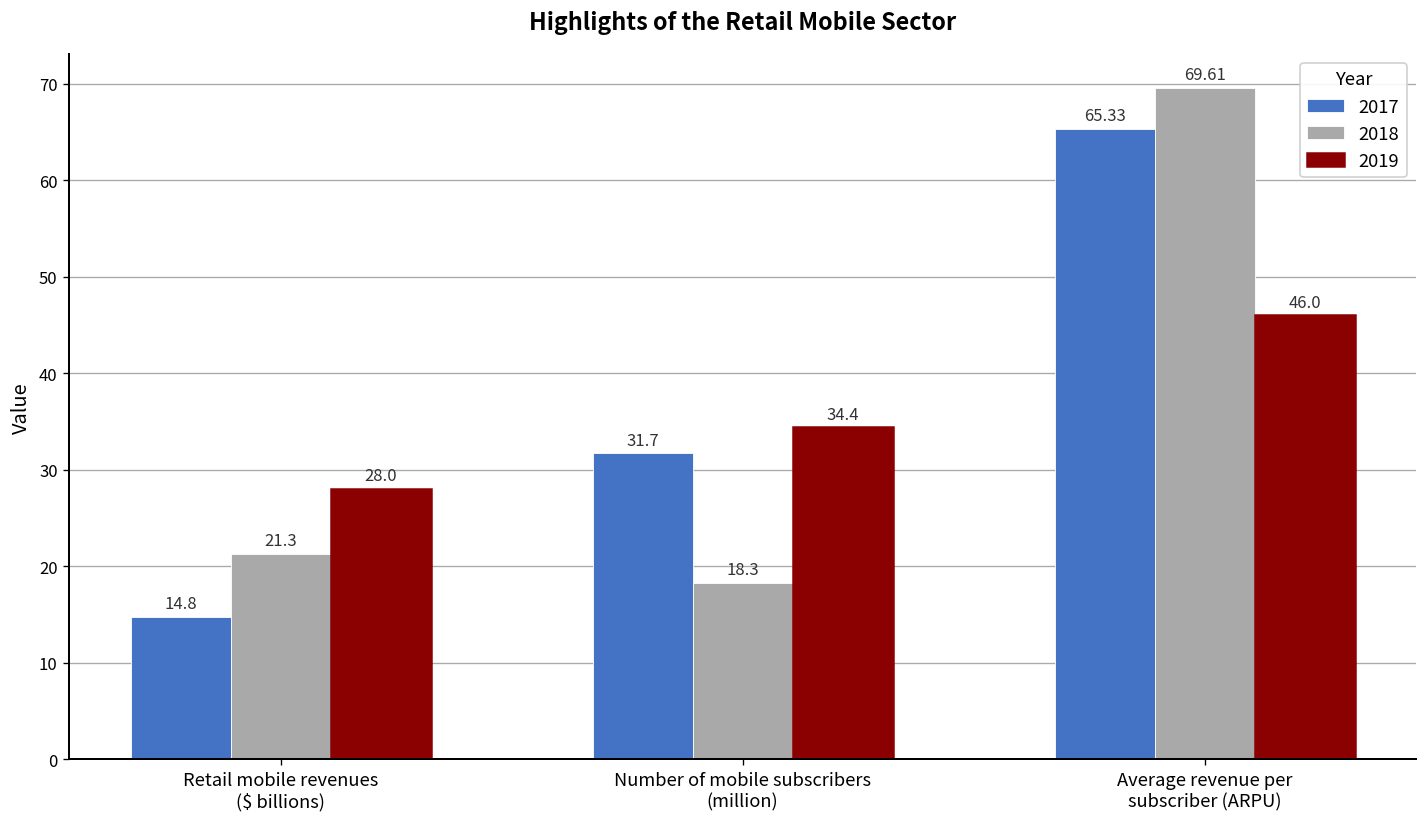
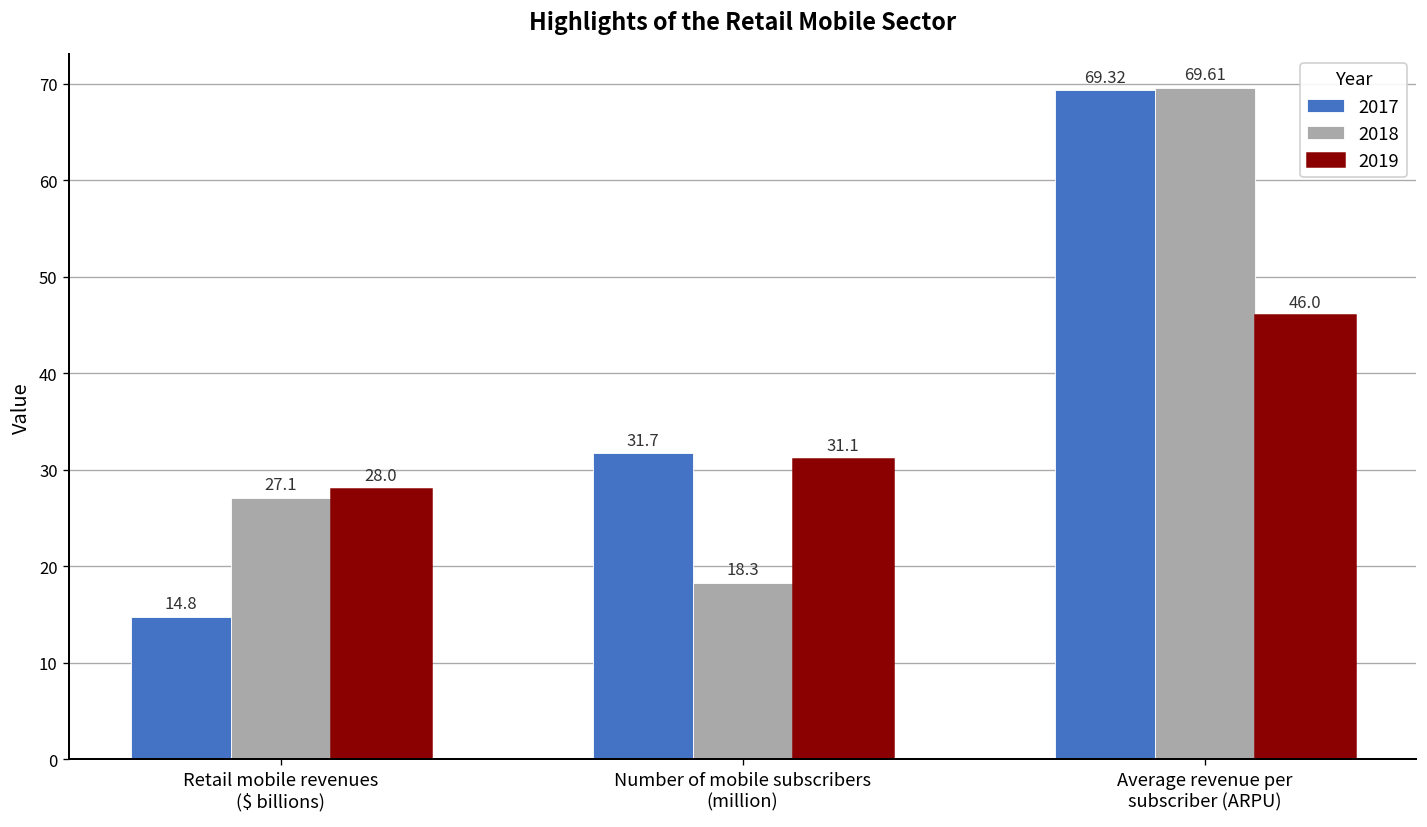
2018, Retail mobile revenues ($ billions): 21.3 -> 27.1
2019, Number of mobile subscribers (million): 34.4 -> 31.1
2017, Average revenue per subscriber (ARPU): 65.33 -> 69.32
